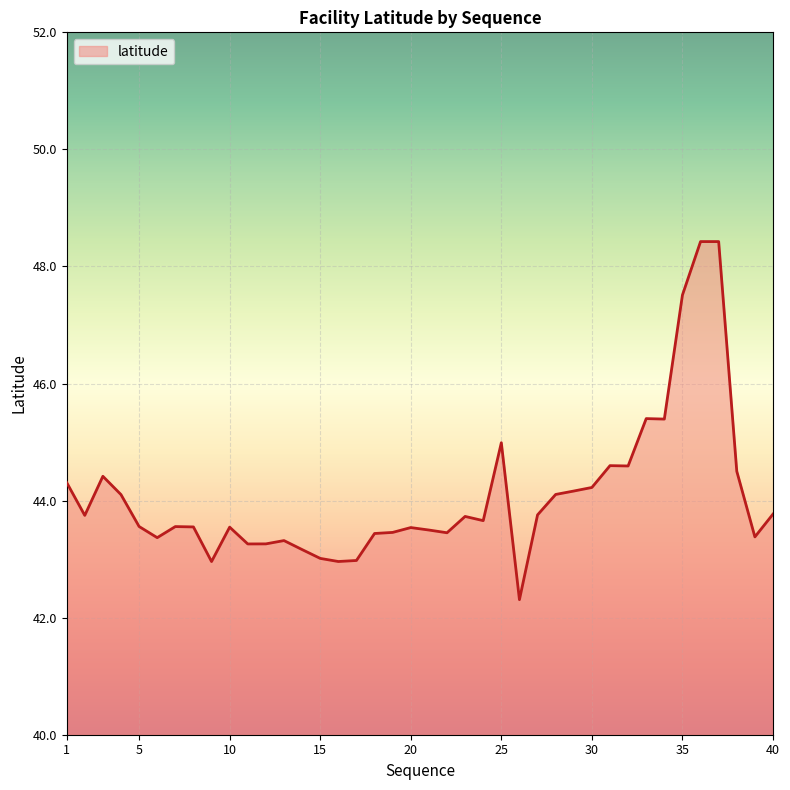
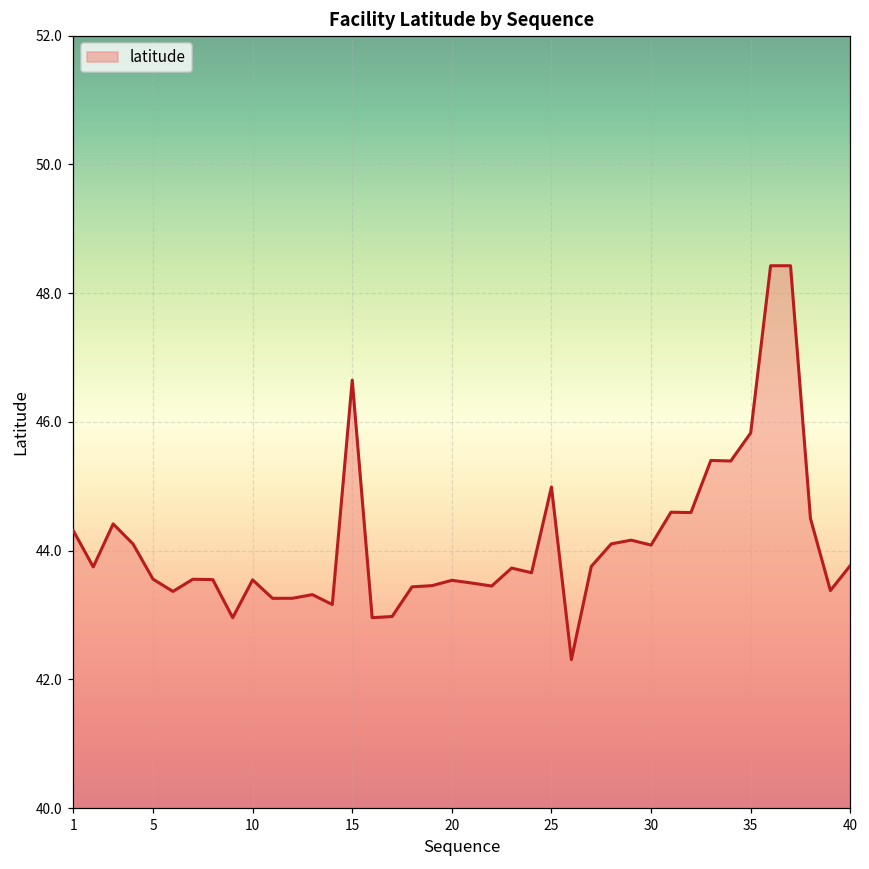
15: 43.0 -> 46.6
30: 44.2 -> 44.1
35: 47.5 -> 45.8
